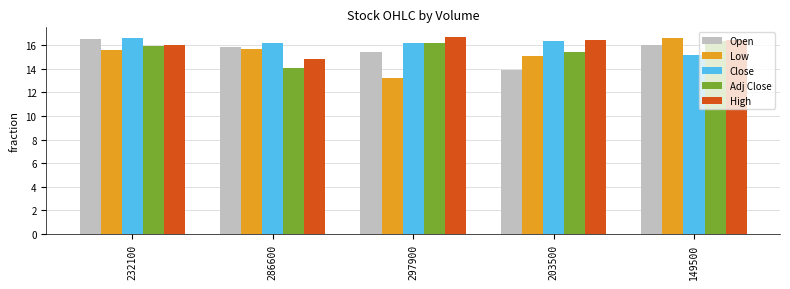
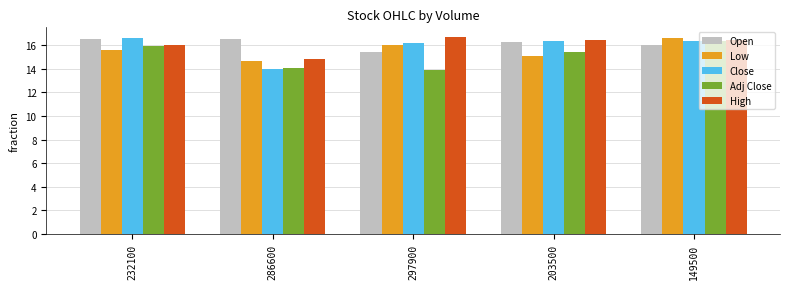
Open, 286600: 15.8 -> 16.5
Low, 286600: 15.6 -> 14.6
Close, 286600: 16.2 -> 14.0
Low, 297900: 13.2 -> 16.0
Adj Close, 297900: 16.2 -> 13.9
Open, 203500: 13.9 -> 16.2
Close, 149500: 15.2 -> 16.4
